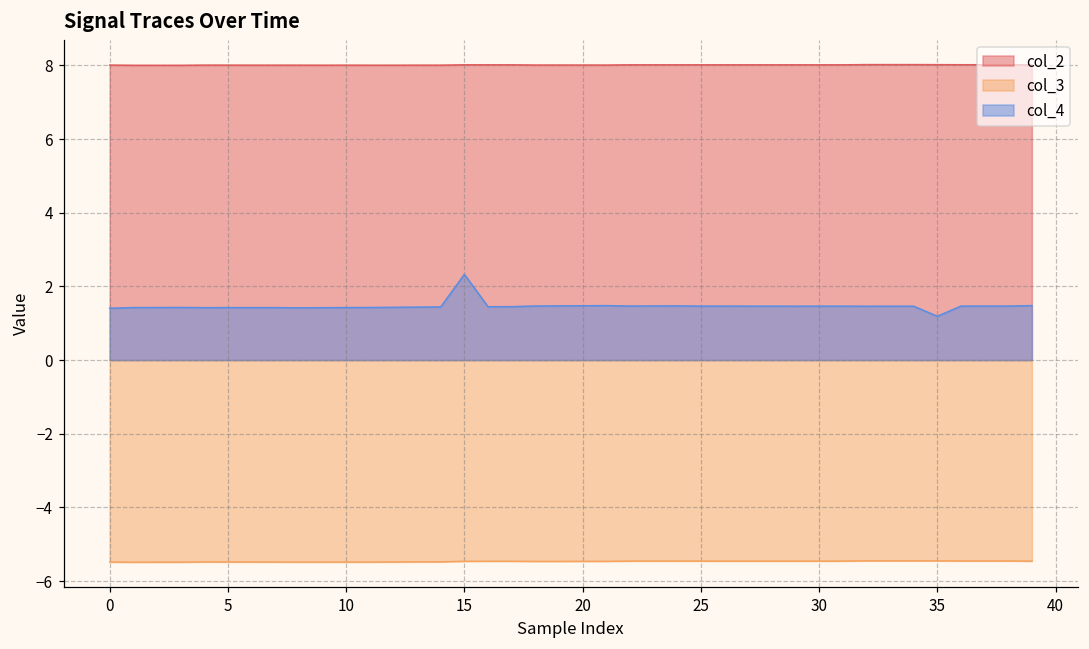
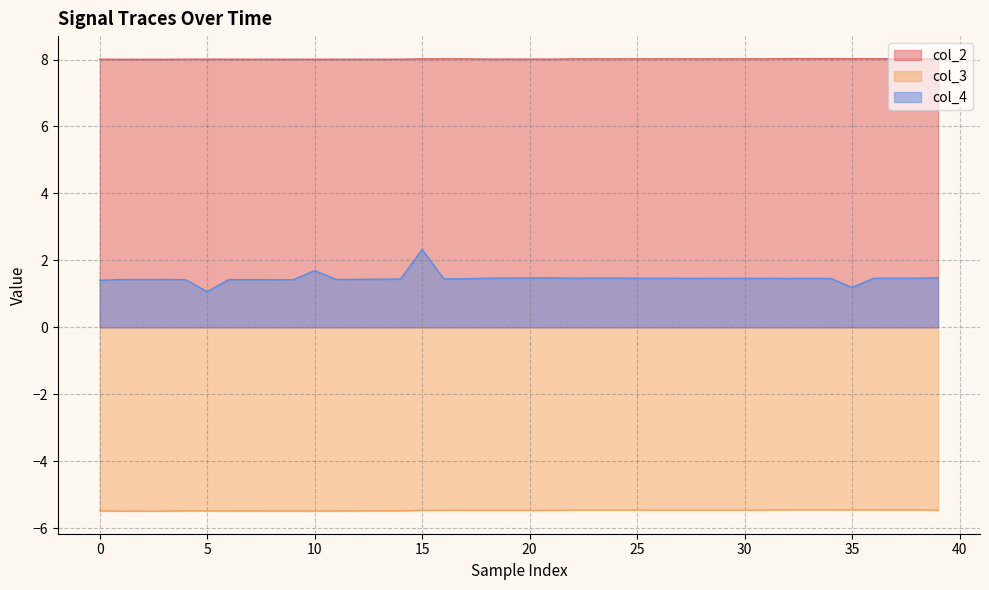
col_4, 5: 1.4 -> 1.1
col_4, 10: 1.4 -> 1.7
